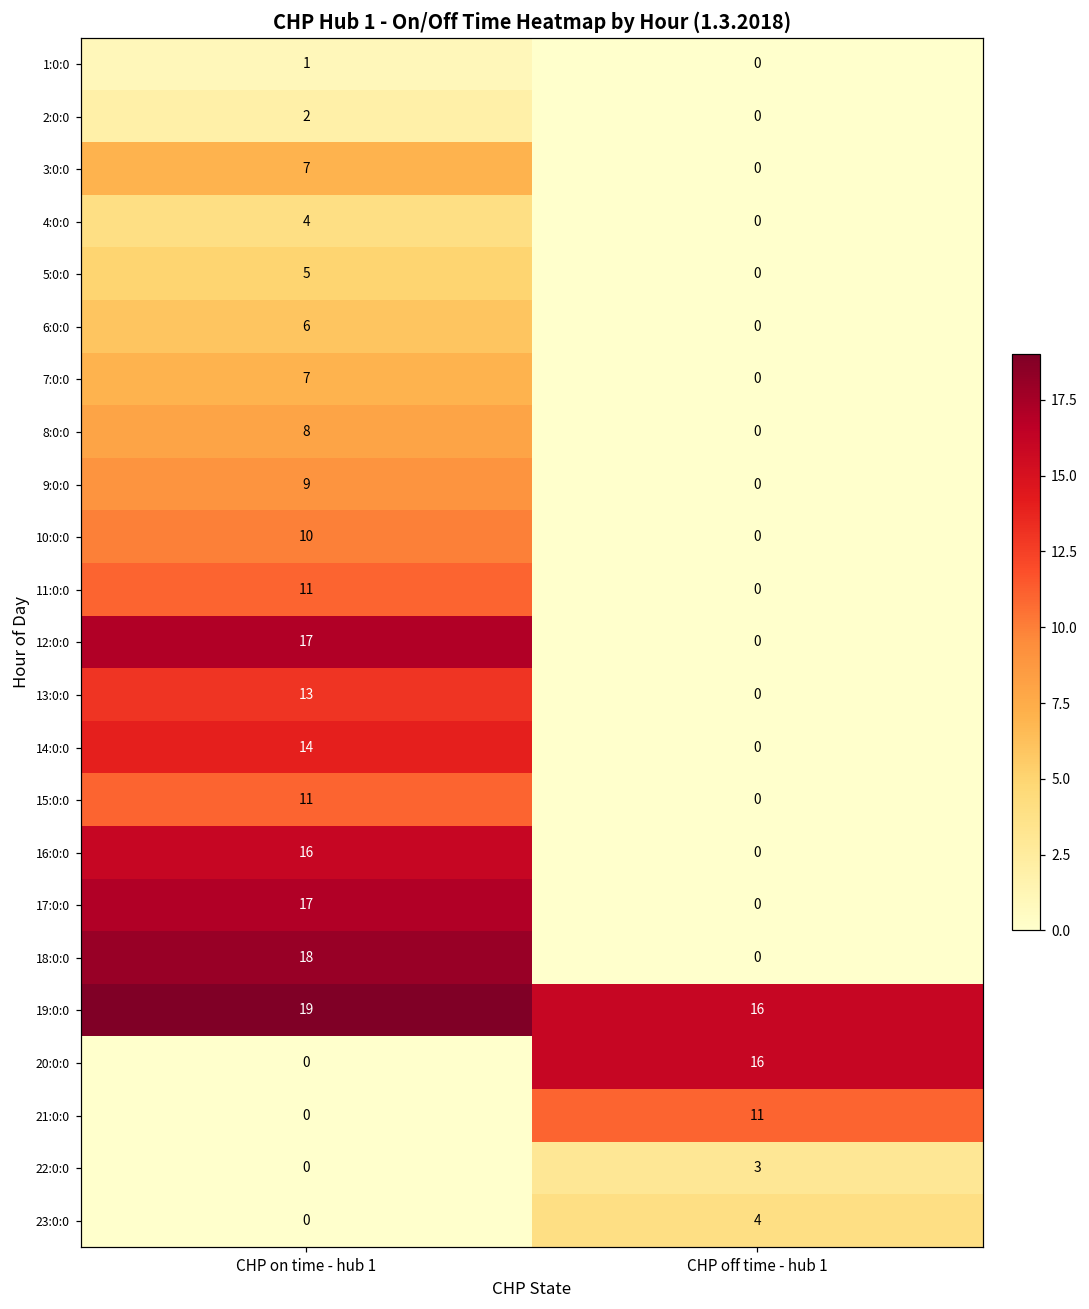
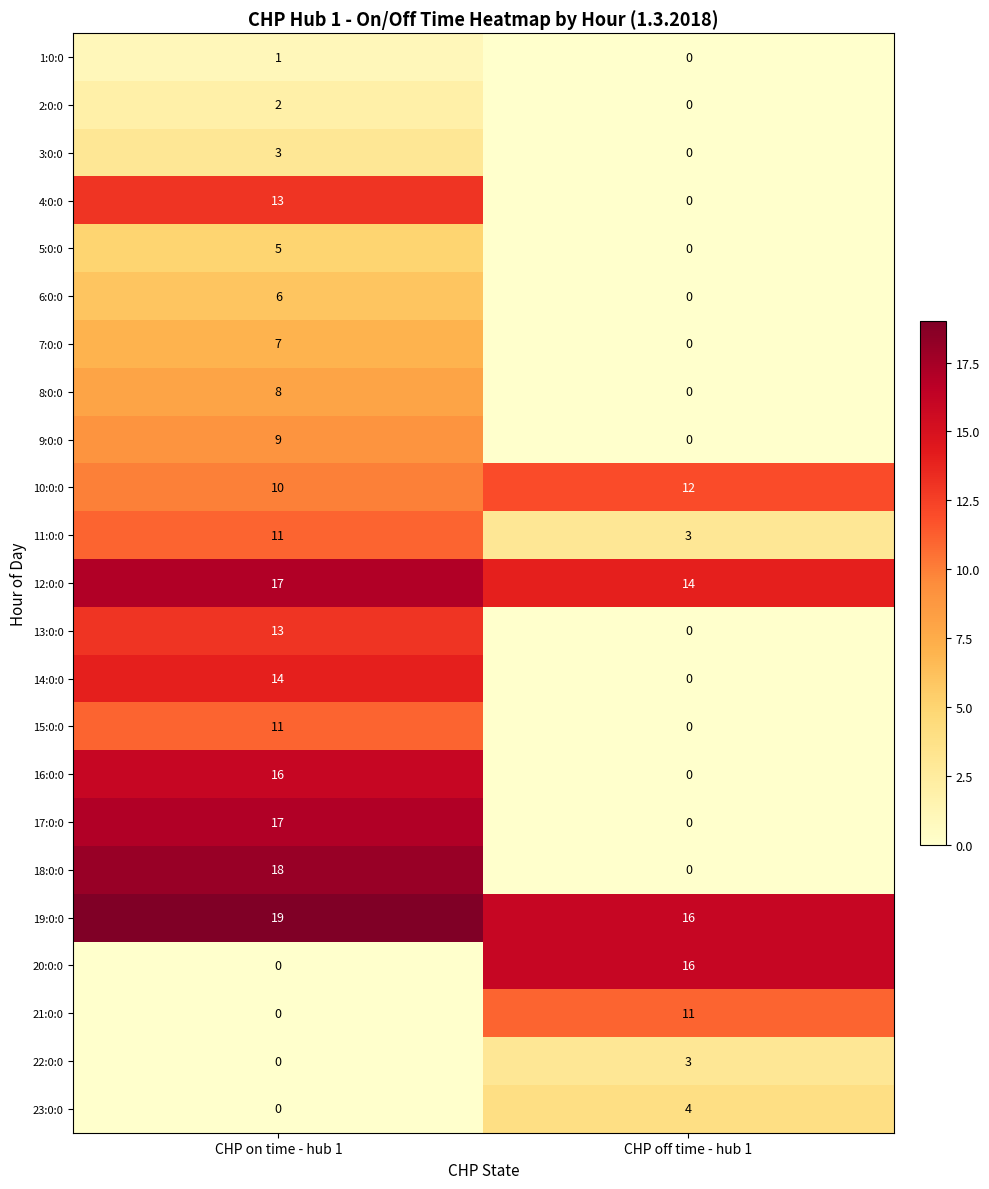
3:0:0, CHP on time - hub 1: 7 -> 3
4:0:0, CHP on time - hub 1: 4 -> 13
10:0:0, CHP off time - hub 1: 0 -> 12
11:0:0, CHP off time - hub 1: 0 -> 3
12:0:0, CHP off time - hub 1: 0 -> 14
